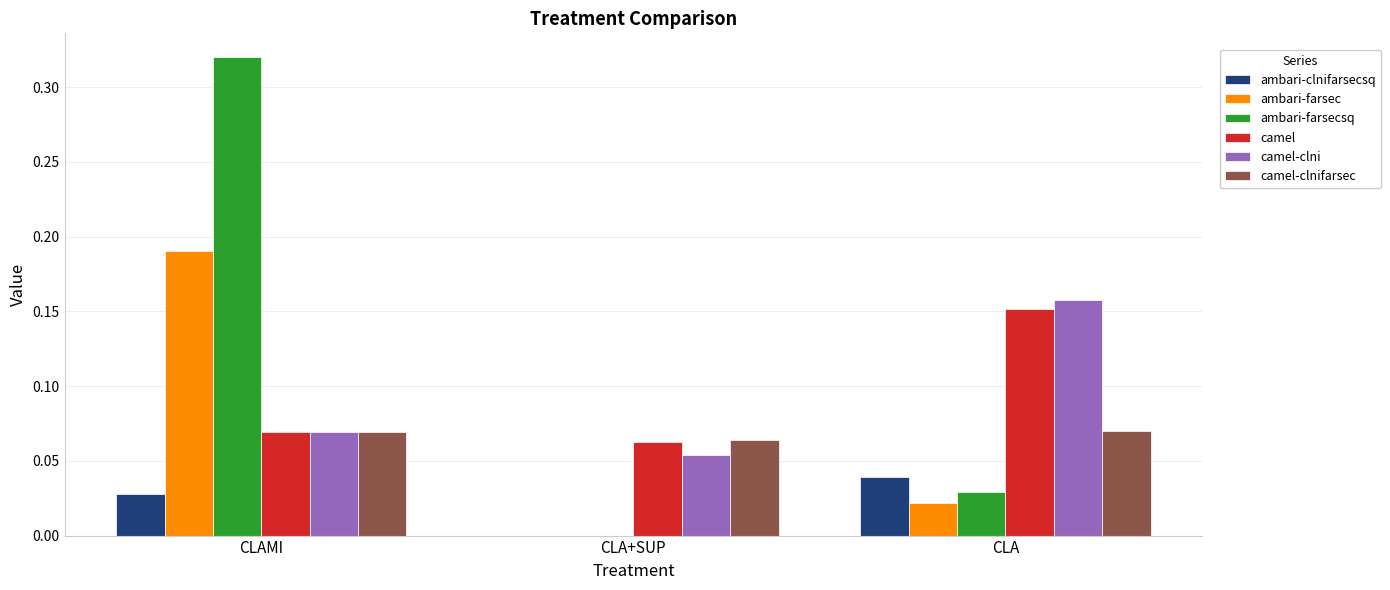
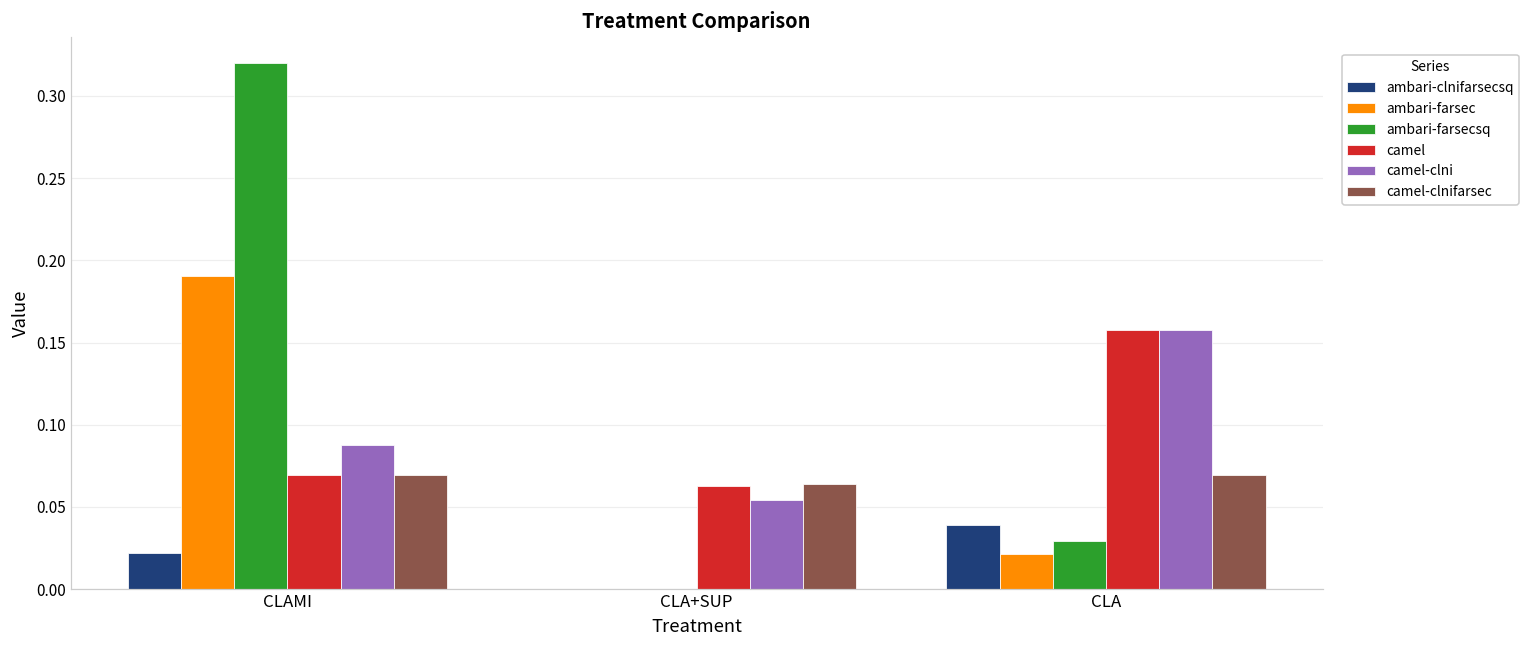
ambari-clnifarsecsq, CLAMI: 0.028 -> 0.022
camel-clni, CLAMI: 0.069 -> 0.088
camel, CLA: 0.152 -> 0.158
